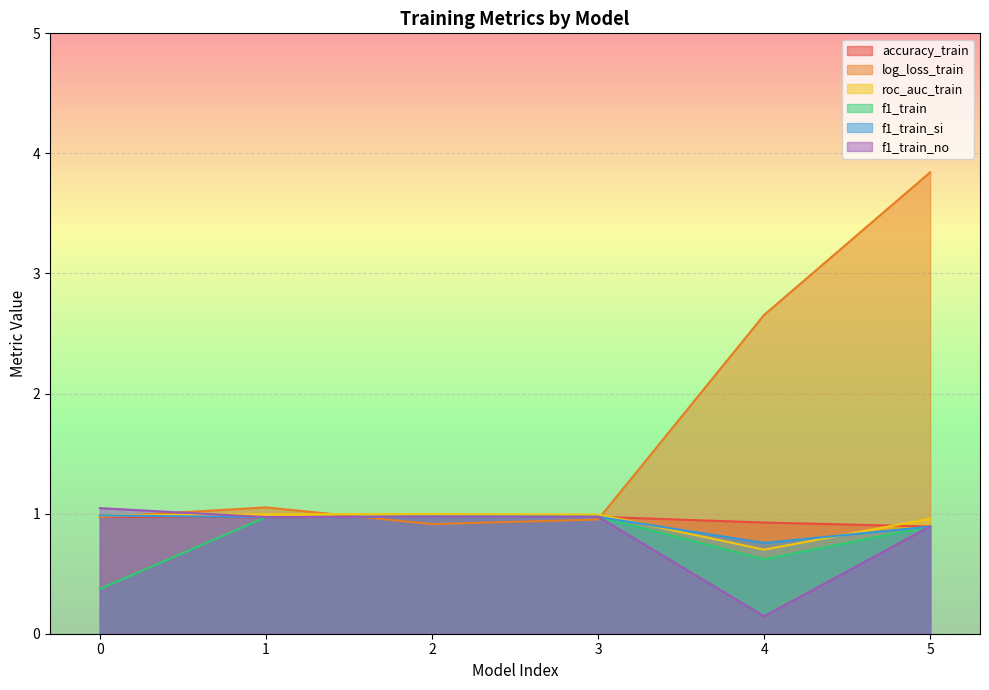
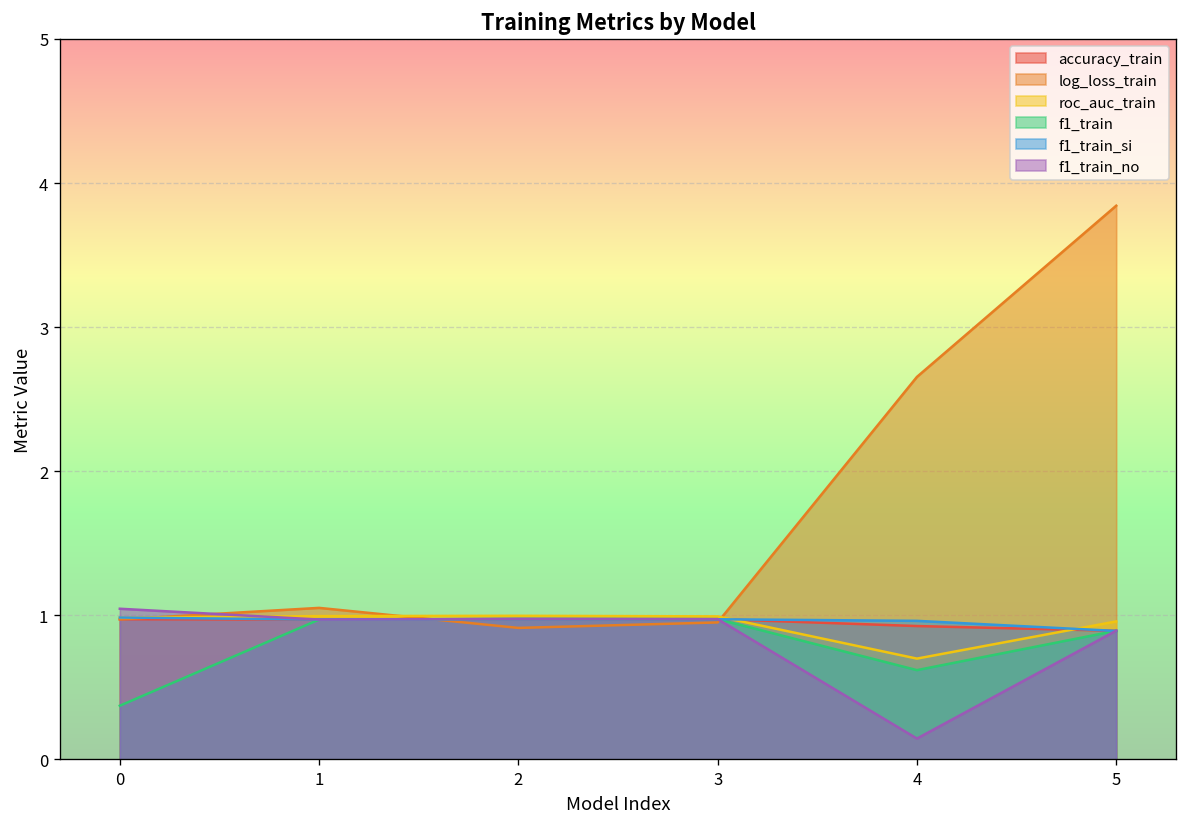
f1_train_si, 4: 0.76 -> 0.96
